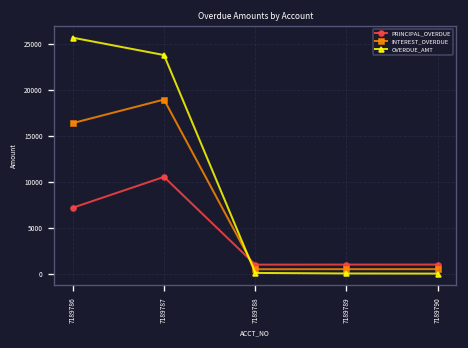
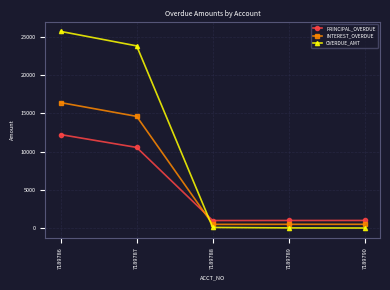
PRINCIPAL_OVERDUE, 7189786: 7000 -> 12000
INTEREST_OVERDUE, 7189787: 19000 -> 15000
